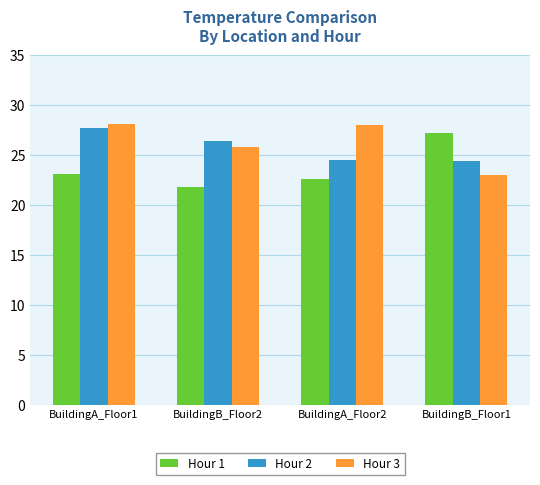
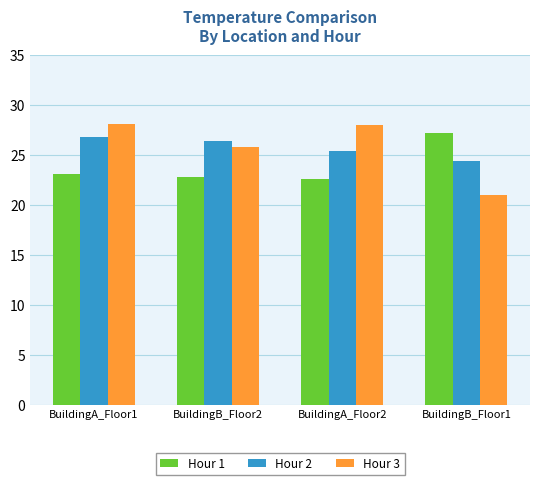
Hour 2, BuildingA_Floor1: 28 -> 27
Hour 1, BuildingB_Floor2: 22 -> 23
Hour 2, BuildingA_Floor2: 24 -> 25
Hour 3, BuildingB_Floor1: 23 -> 21
